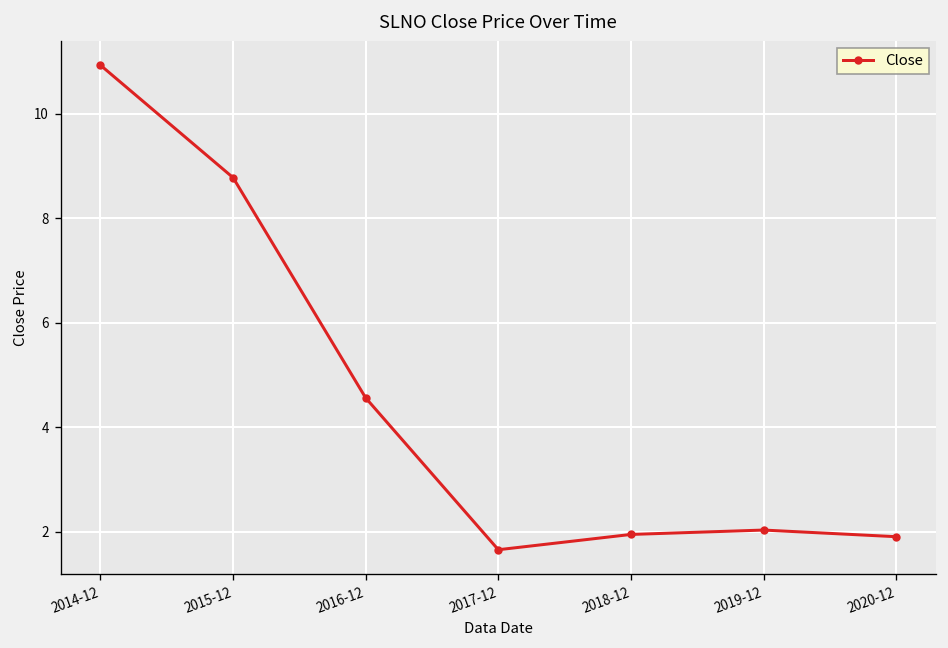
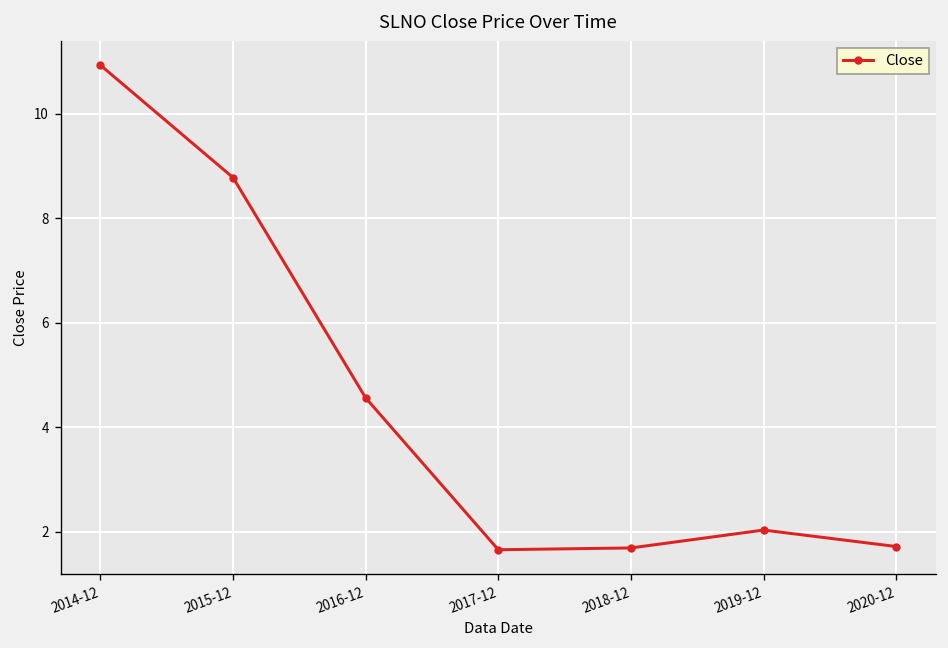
2018-12: 1.9 -> 1.7
2020-12: 1.9 -> 1.7
